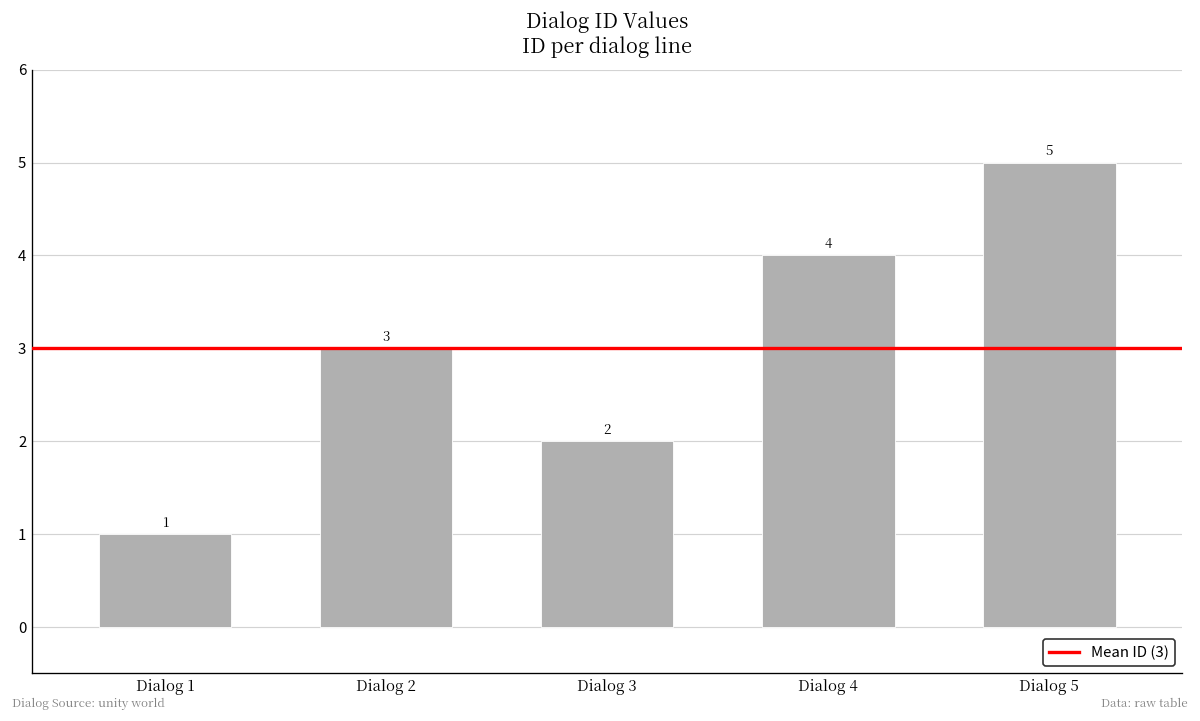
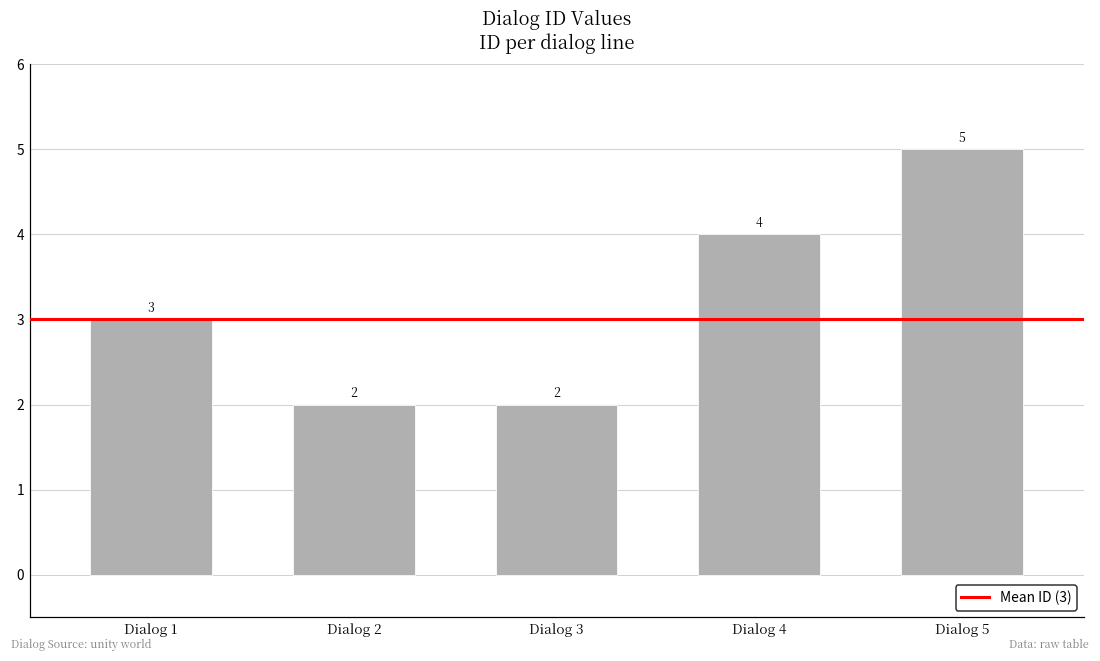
Dialog 1: 1 -> 3
Dialog 2: 3 -> 2
